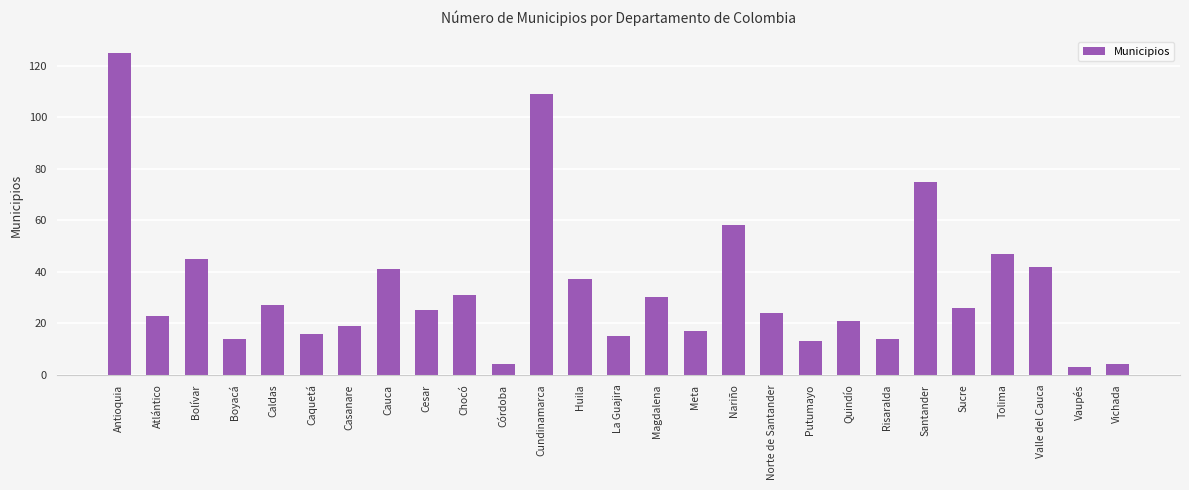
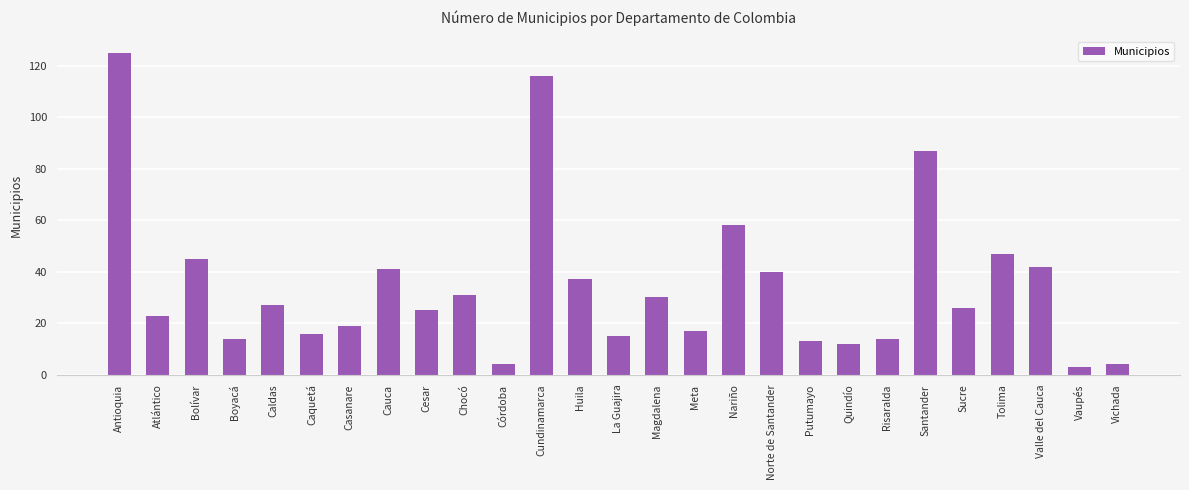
Cundinamarca: 109 -> 116
Norte de Santander: 24 -> 40
Quindío: 21 -> 12
Santander: 75 -> 87
